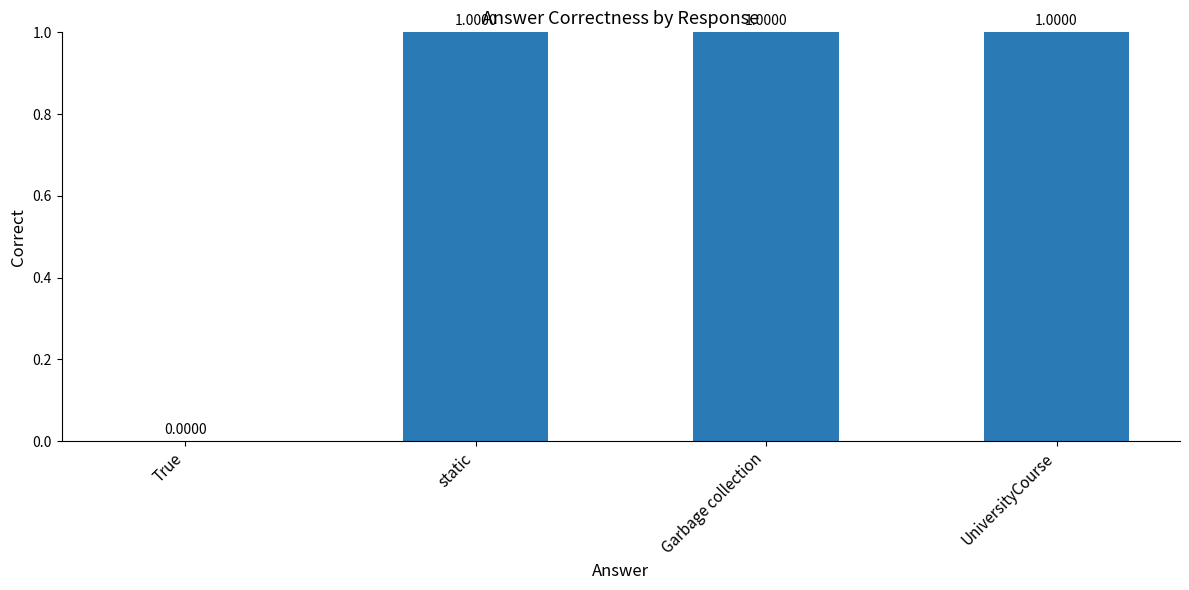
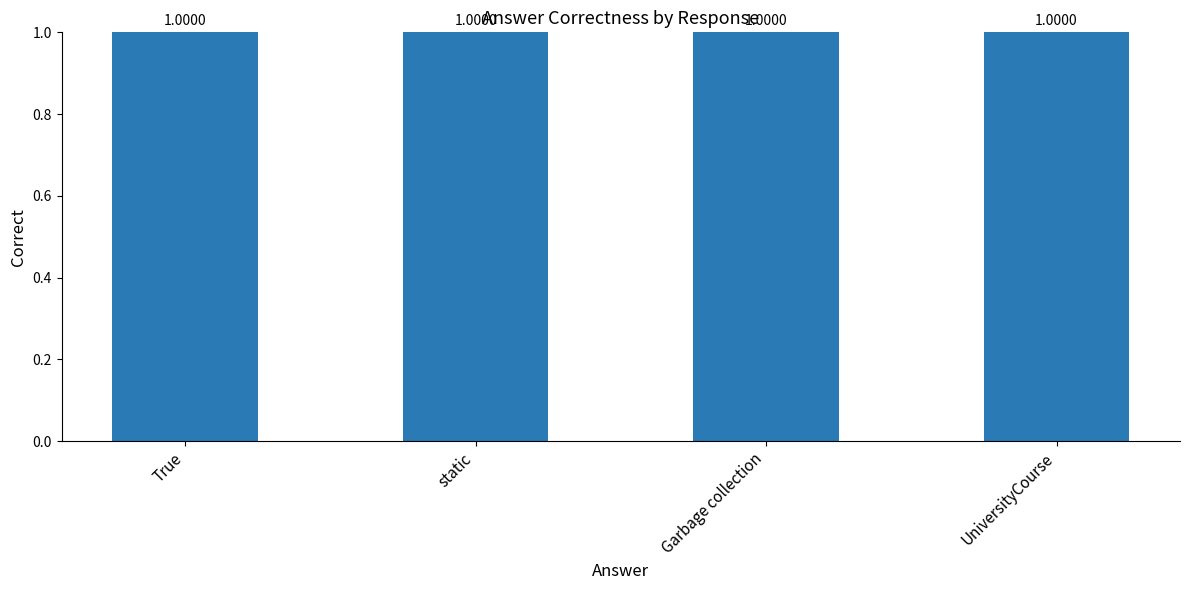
True: 0.0000 -> 1.0000
